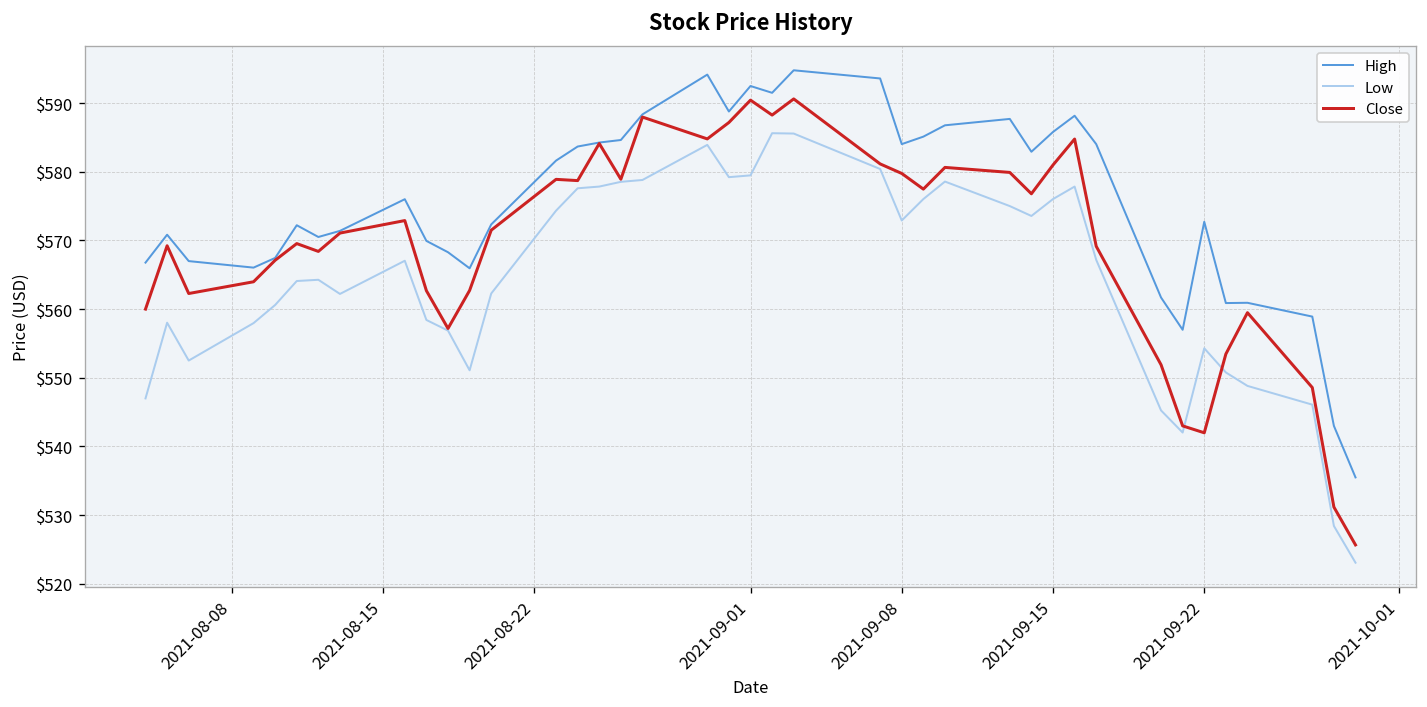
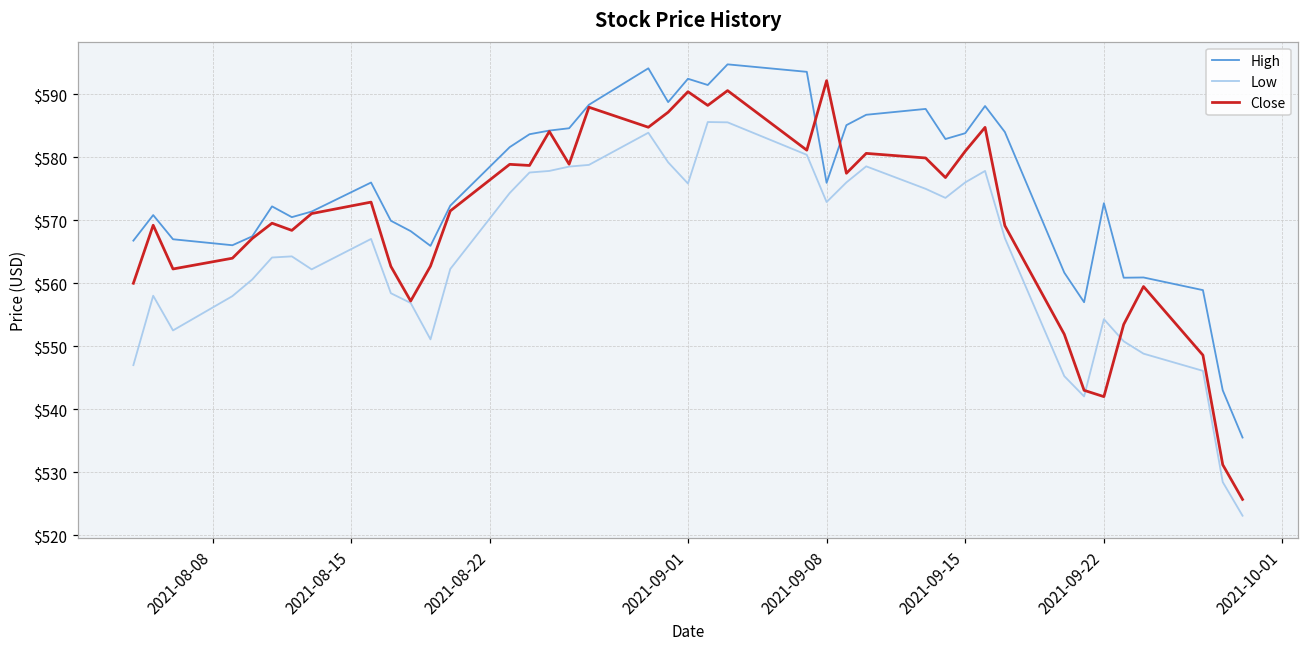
Low, 2021-09-01: $579 -> $576
High, 2021-09-08: $584 -> $576
Close, 2021-09-08: $580 -> $592
High, 2021-09-15: $586 -> $584
